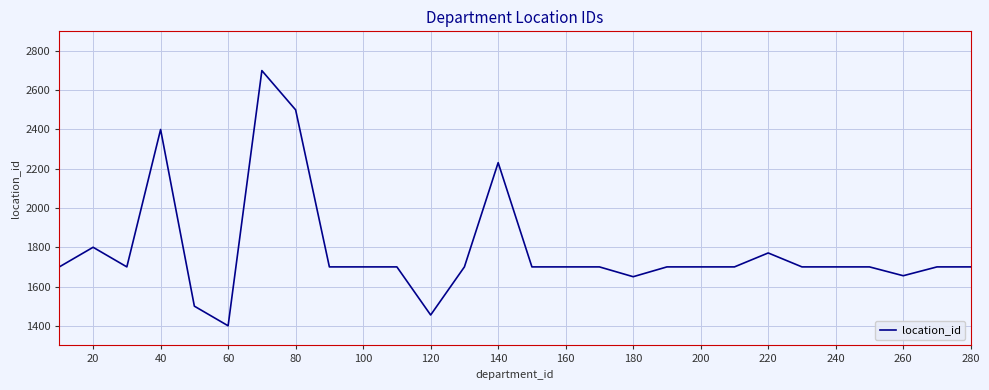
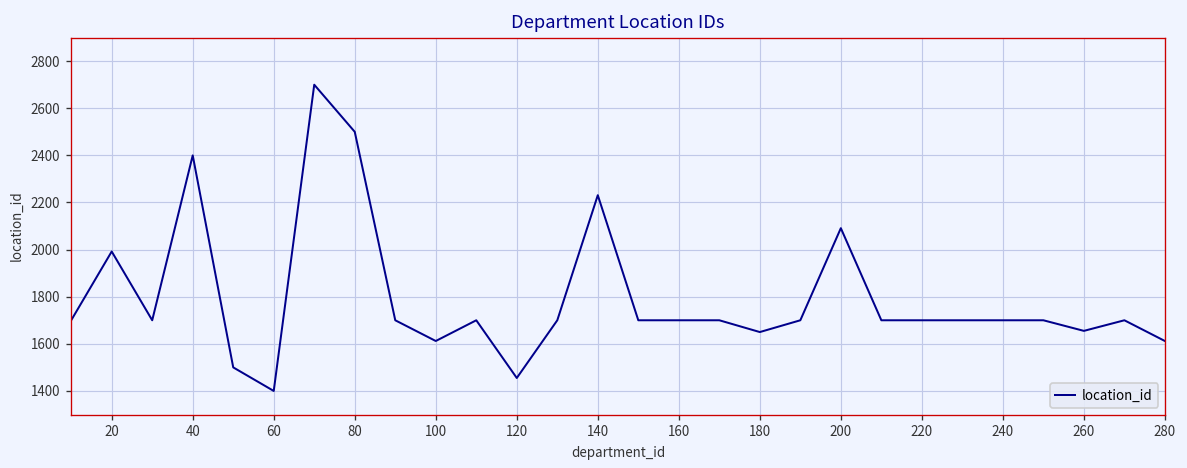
20: 1800 -> 1990
100: 1700 -> 1610
200: 1700 -> 2090
220: 1770 -> 1700
280: 1700 -> 1610
